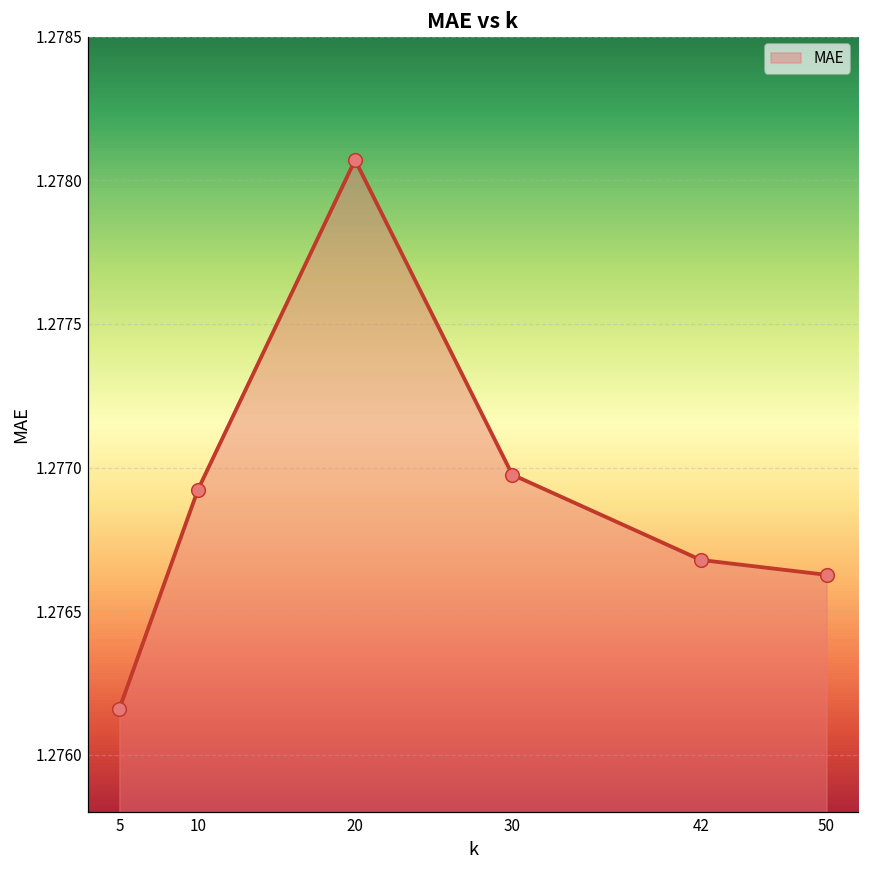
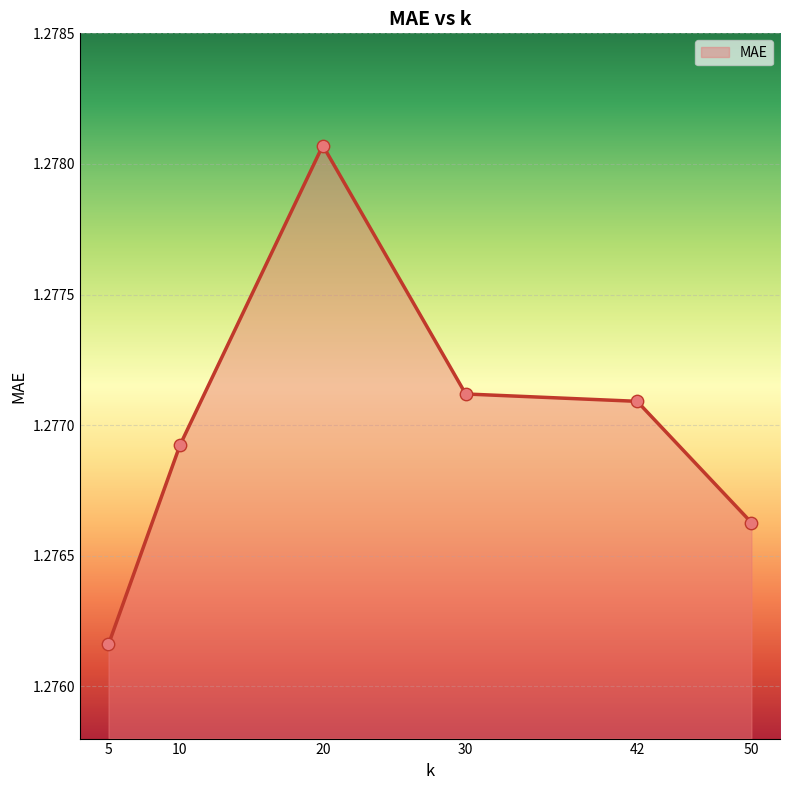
30: 1.27698 -> 1.27712
42: 1.27668 -> 1.27709
